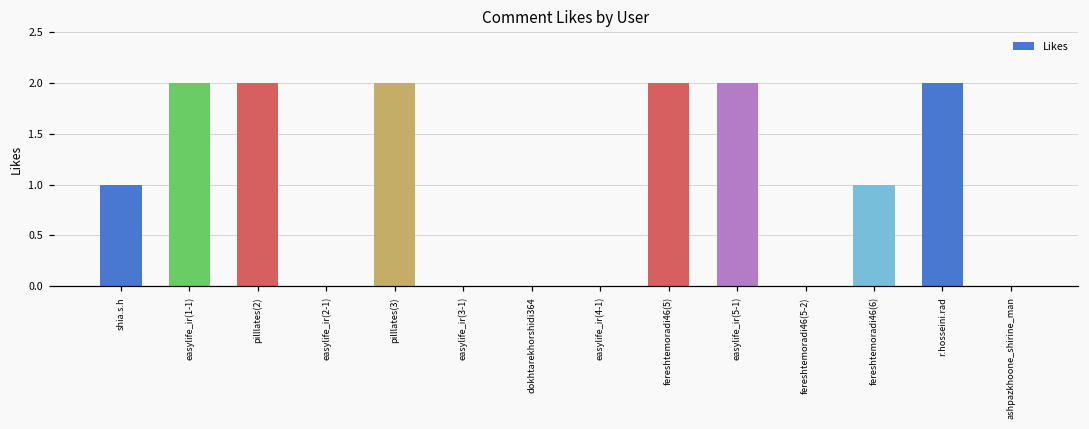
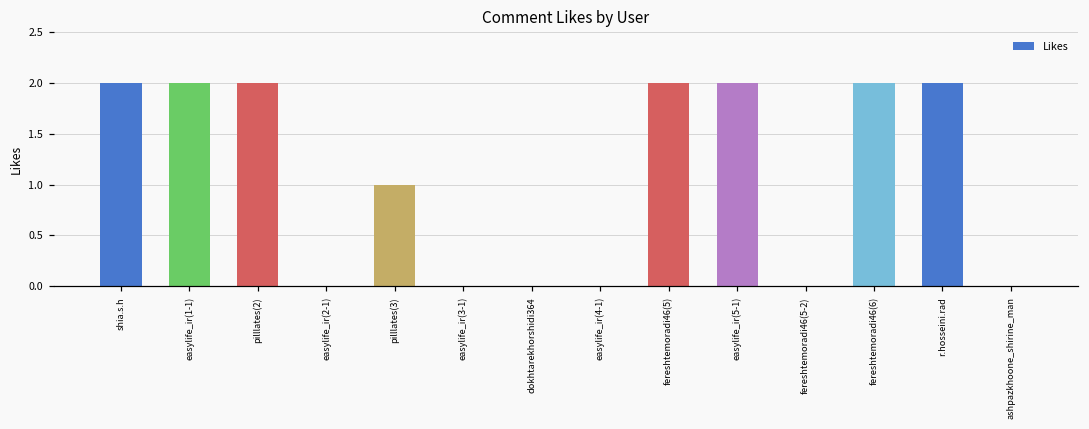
shia.s.h: 1 -> 2
pilllates(3): 2 -> 1
fereshtemoradi46(6): 1 -> 2
